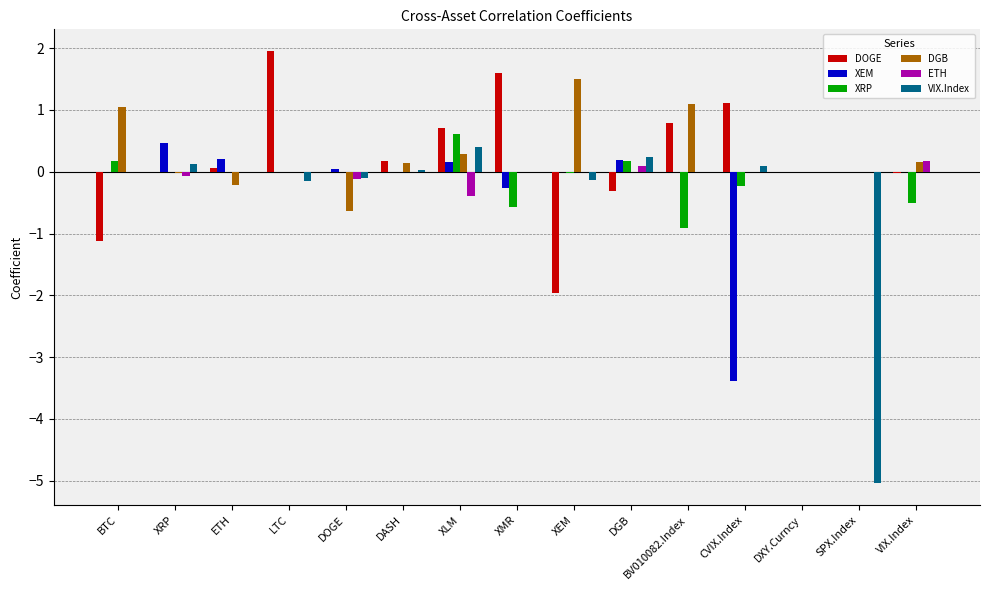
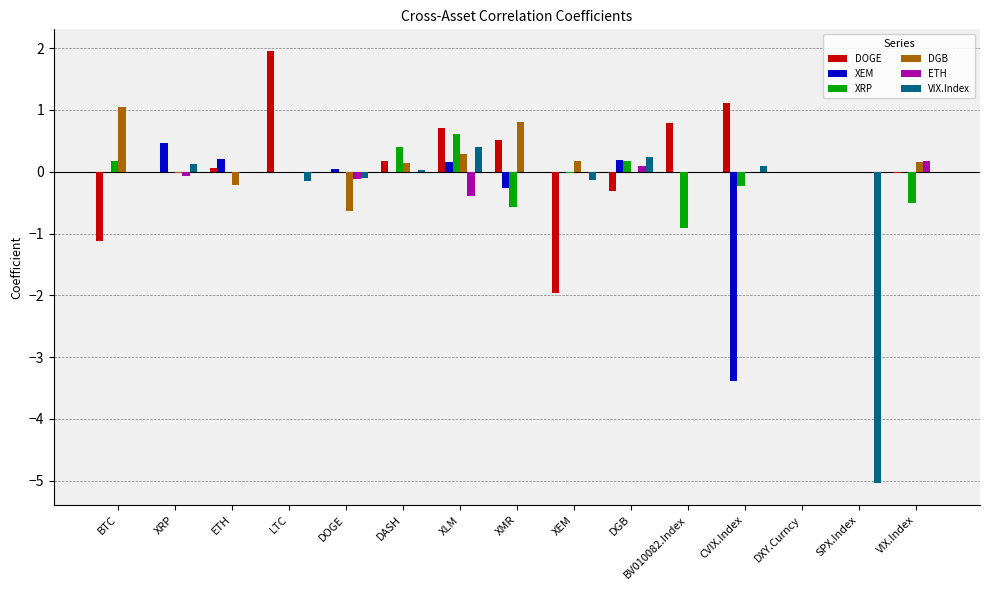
XRP, DASH: 0.0 -> 0.4
DOGE, XMR: 1.6 -> 0.5
DGB, XMR: 0.0 -> 0.8
DGB, XEM: 1.5 -> 0.2
DGB, BV010082.Index: 1.1 -> 0.0
